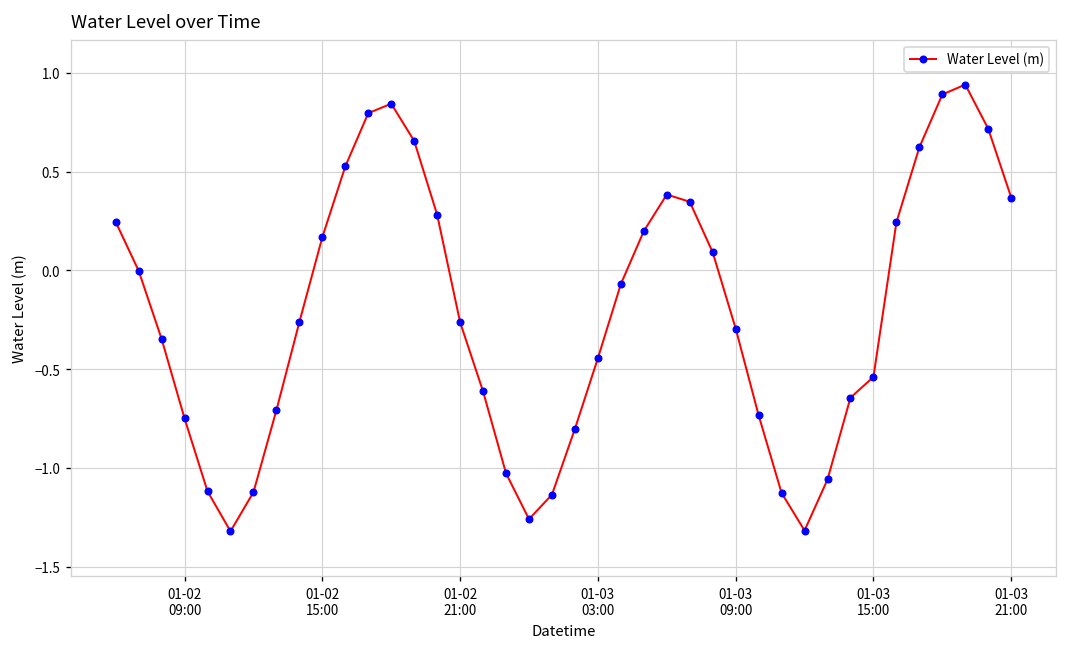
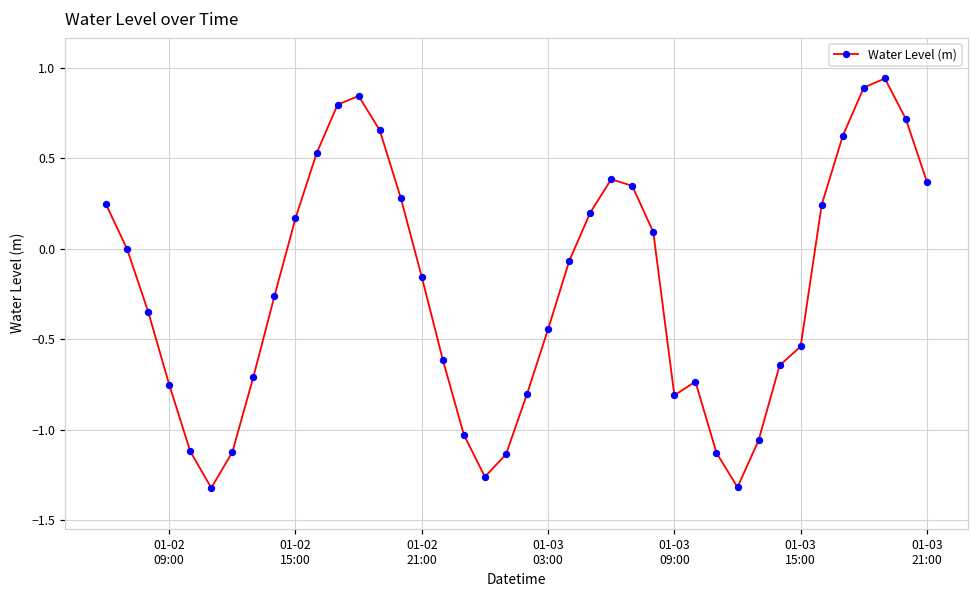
01-02 21:00: -0.26 -> -0.16
01-03 09:00: -0.29 -> -0.81
